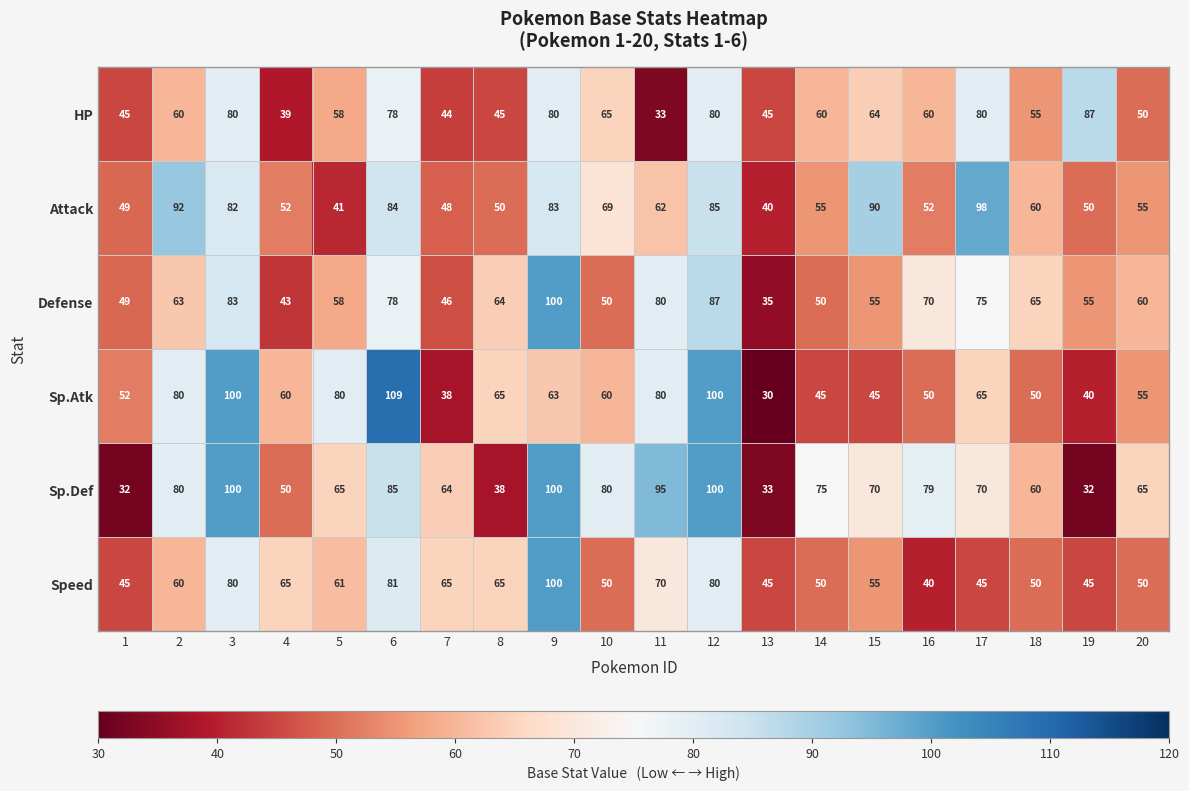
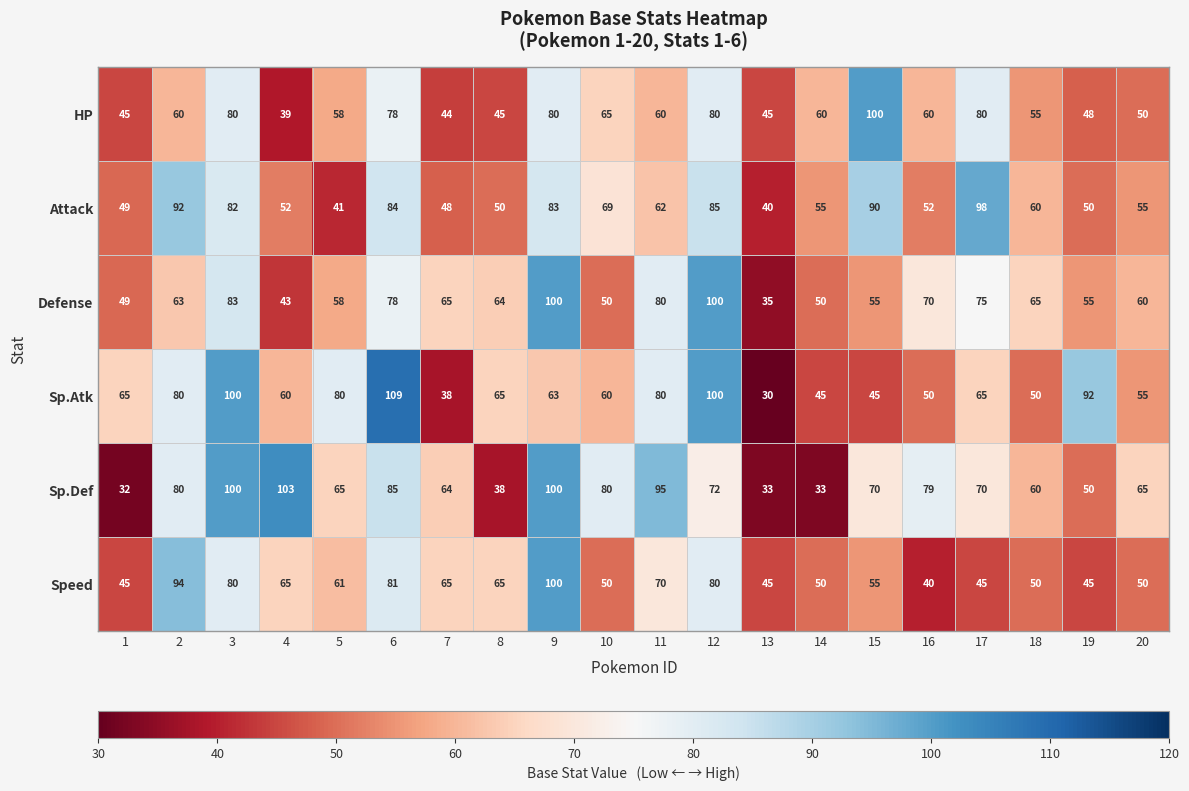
HP, 11: 33 -> 60
HP, 15: 64 -> 100
HP, 19: 87 -> 48
Defense, 7: 46 -> 65
Defense, 12: 87 -> 100
Sp.Atk, 1: 52 -> 65
Sp.Atk, 19: 40 -> 92
Sp.Def, 4: 50 -> 103
Sp.Def, 12: 100 -> 72
Sp.Def, 14: 75 -> 33
Sp.Def, 19: 32 -> 50
Speed, 2: 60 -> 94
